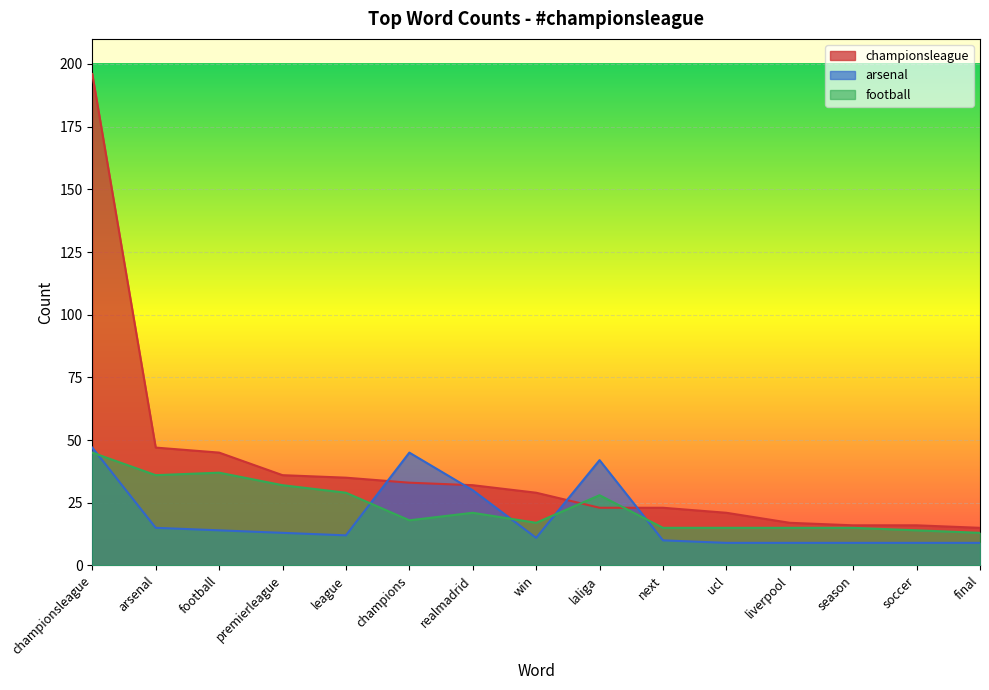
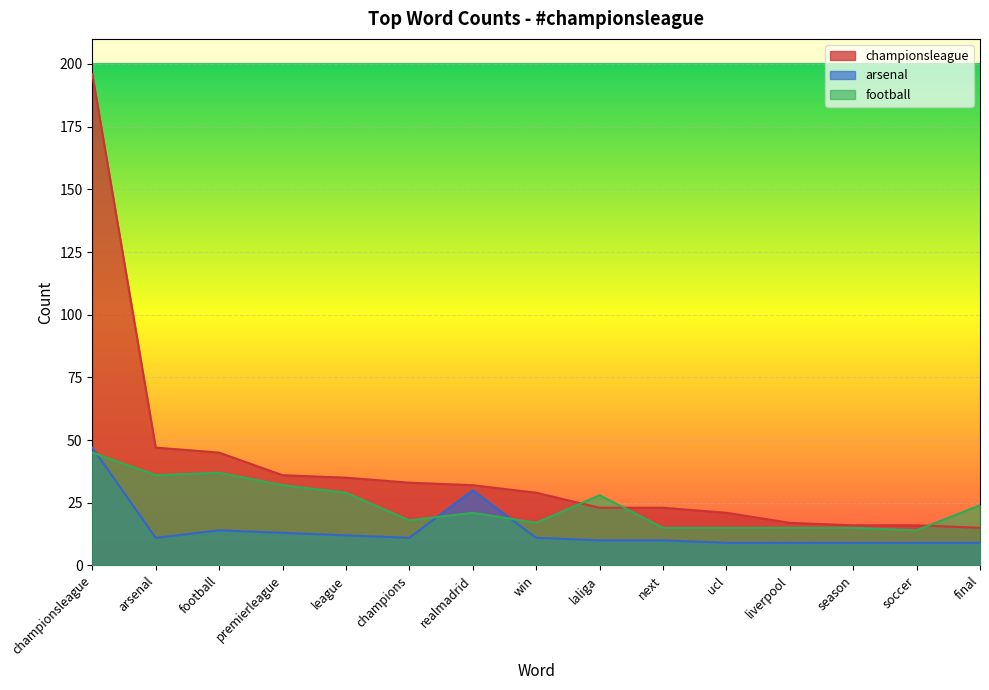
arsenal, arsenal: 15 -> 11
arsenal, champions: 45 -> 11
arsenal, laliga: 42 -> 10
football, final: 13 -> 24
